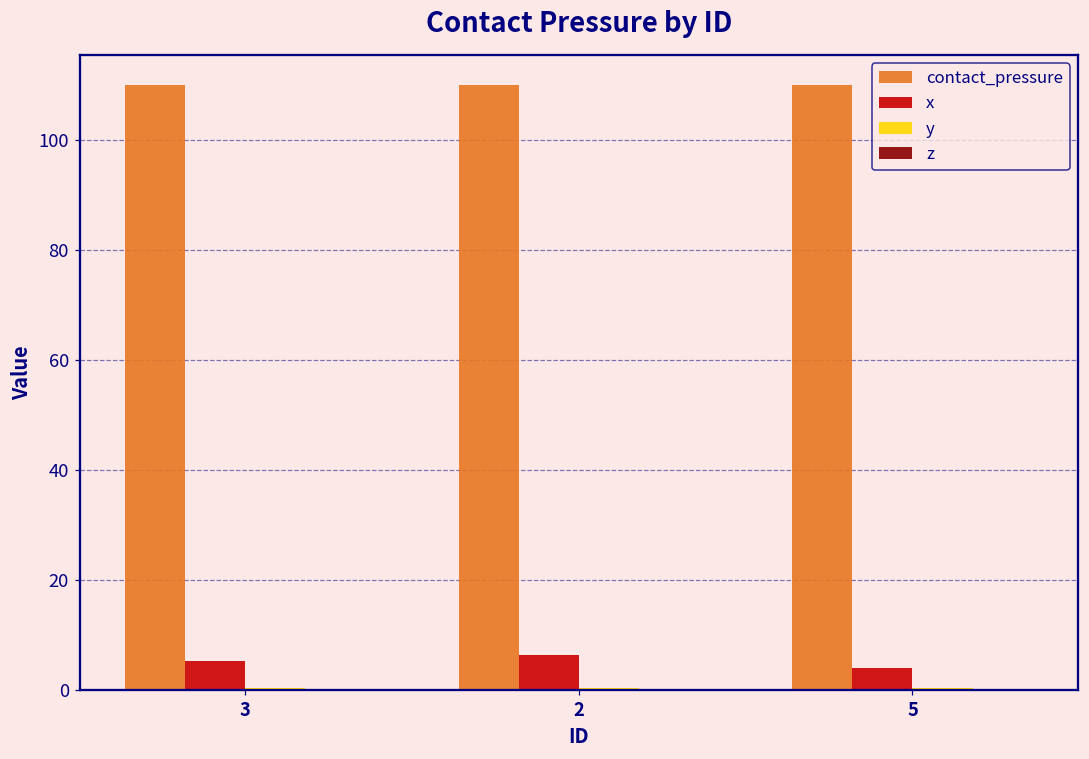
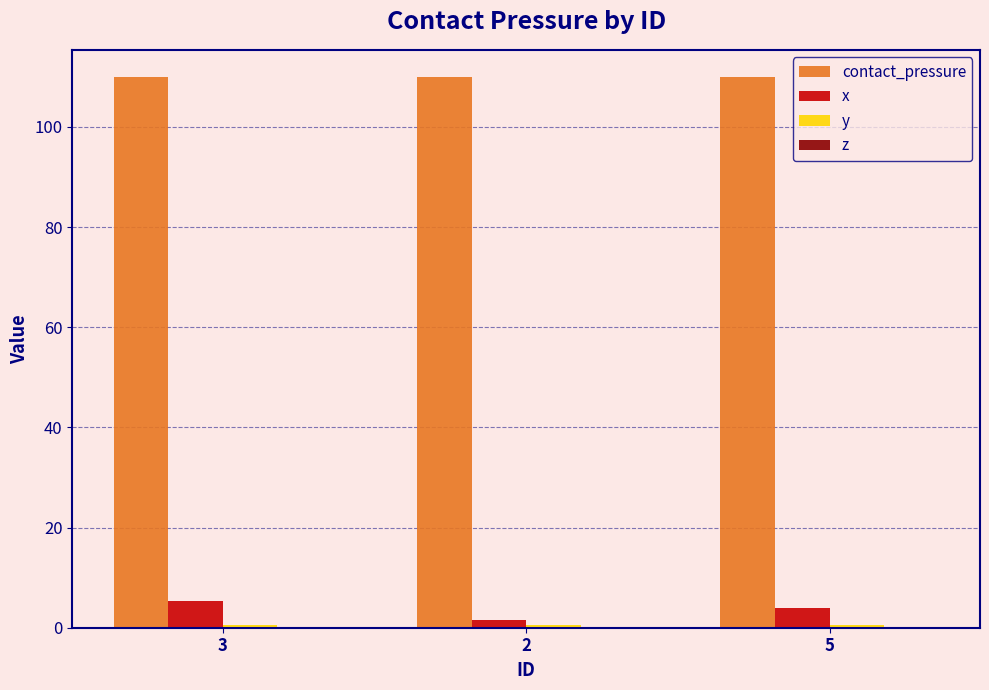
x, 2: 6 -> 2
